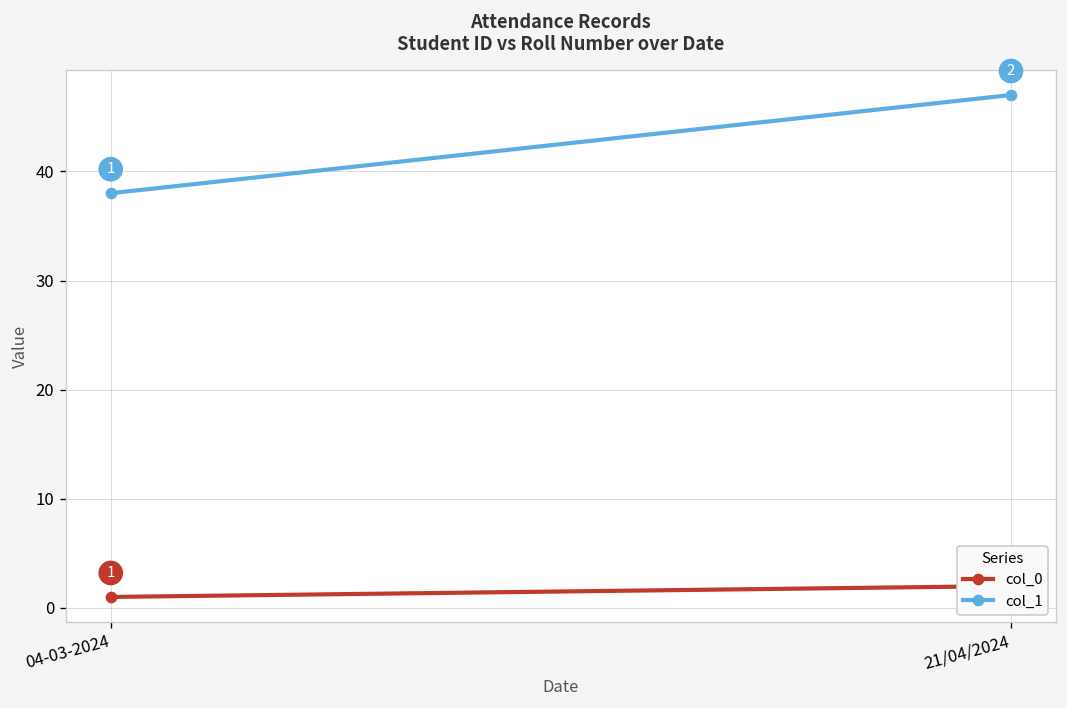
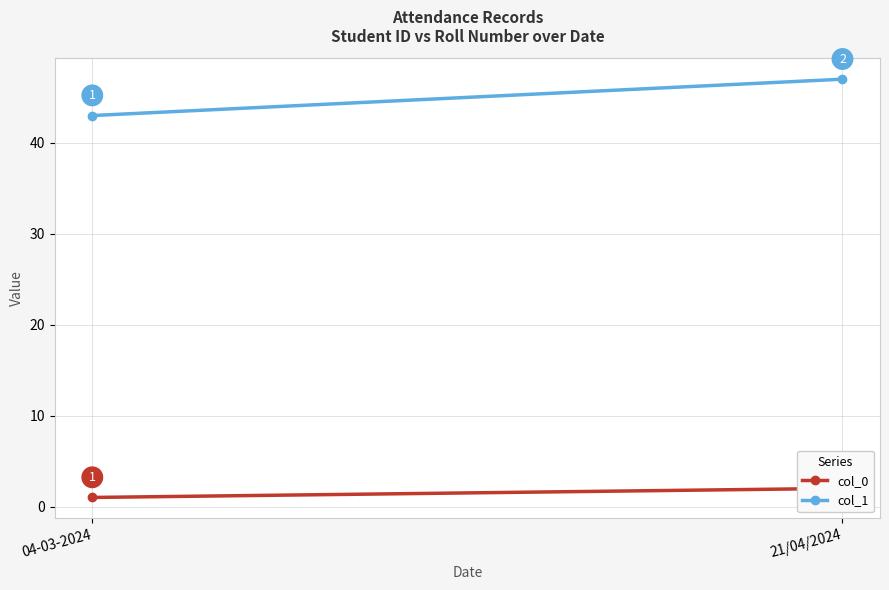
col_1, 04-03-2024: 38 -> 43
